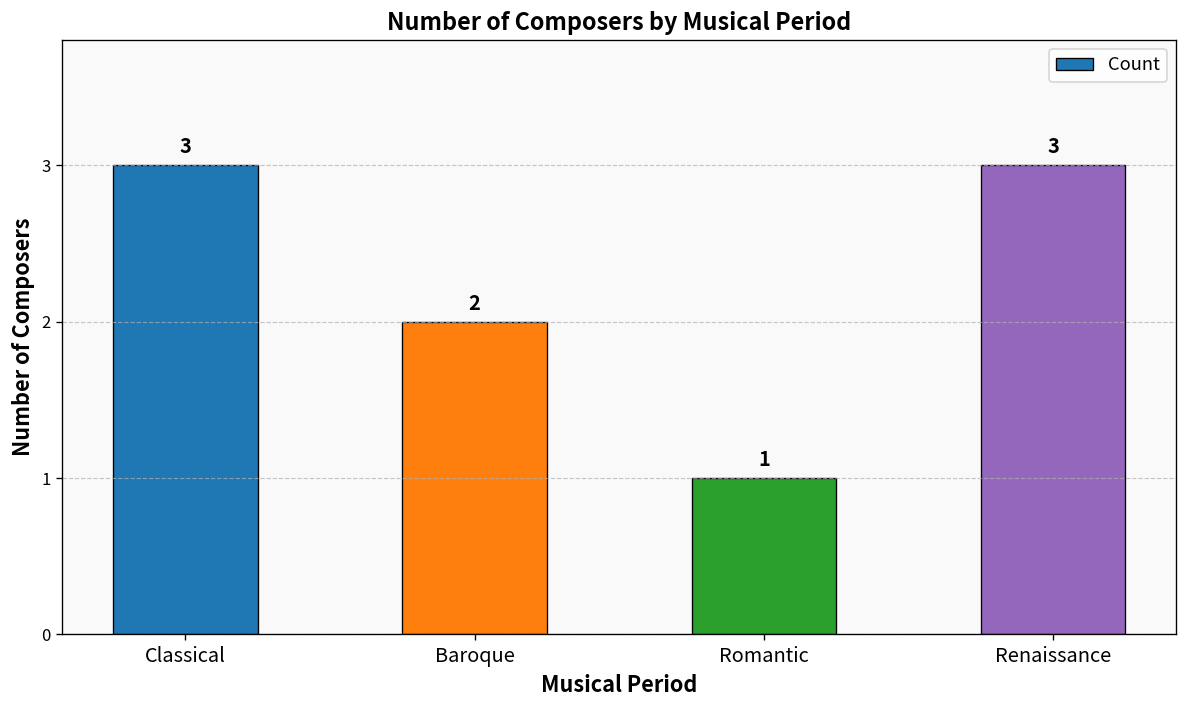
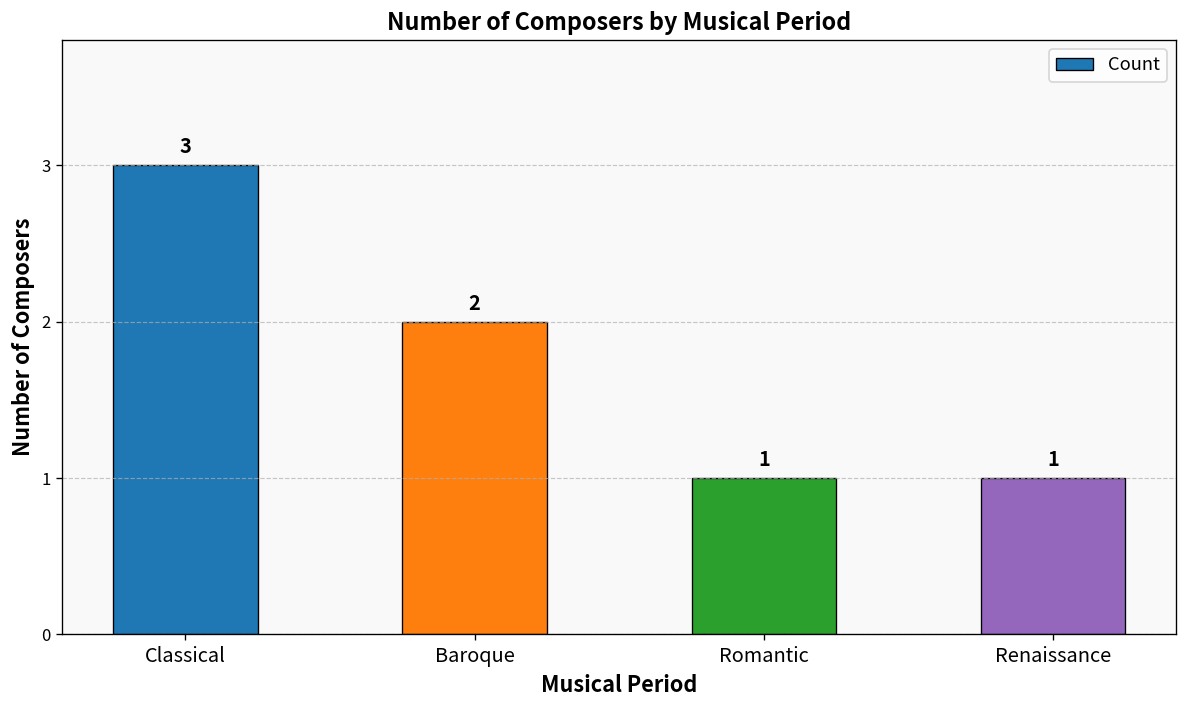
Renaissance: 3 -> 1
